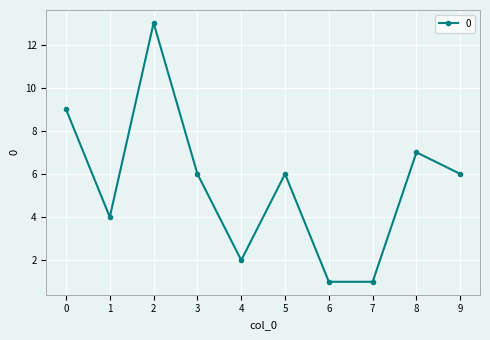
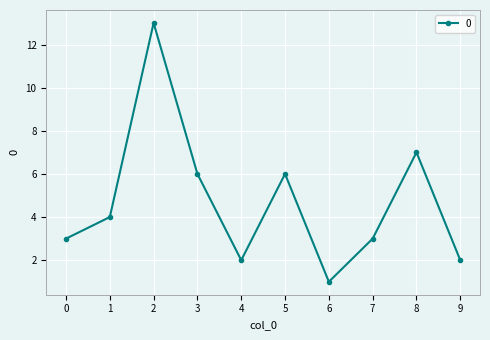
0: 9 -> 3
7: 1 -> 3
9: 6 -> 2
